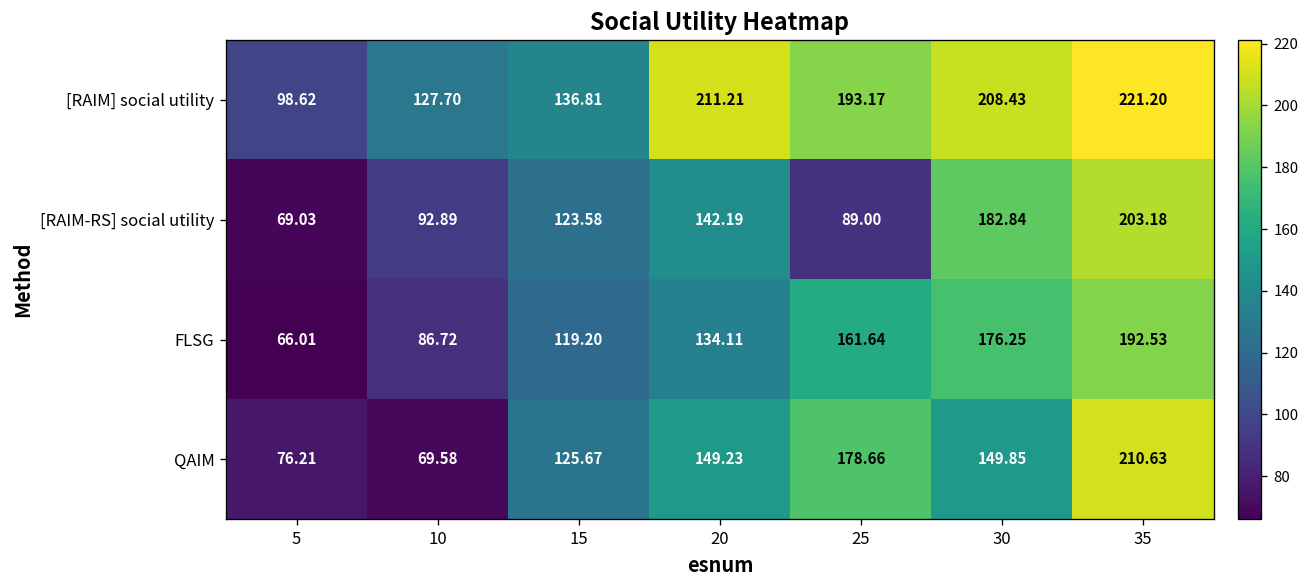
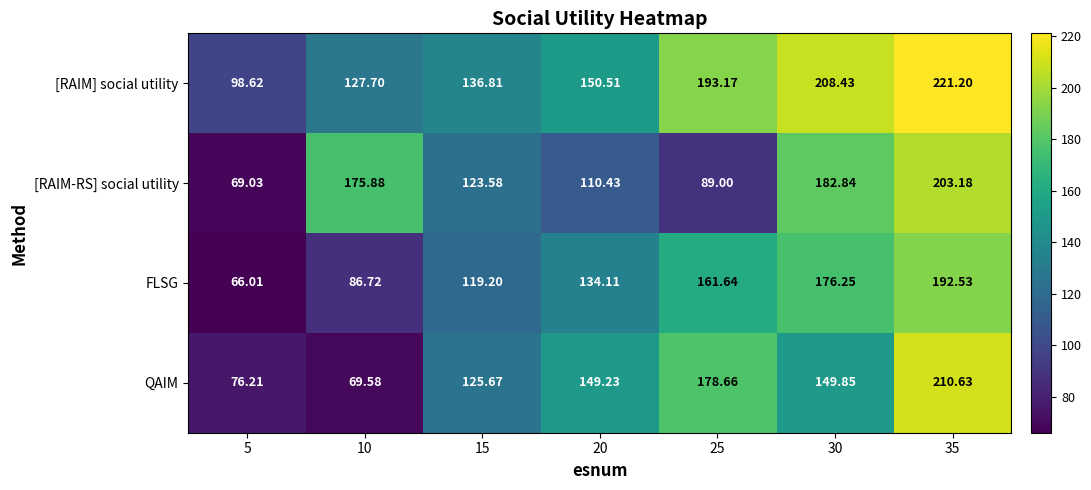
[RAIM] social utility, 20: 211.21 -> 150.51
[RAIM-RS] social utility, 10: 92.89 -> 175.88
[RAIM-RS] social utility, 20: 142.19 -> 110.43
